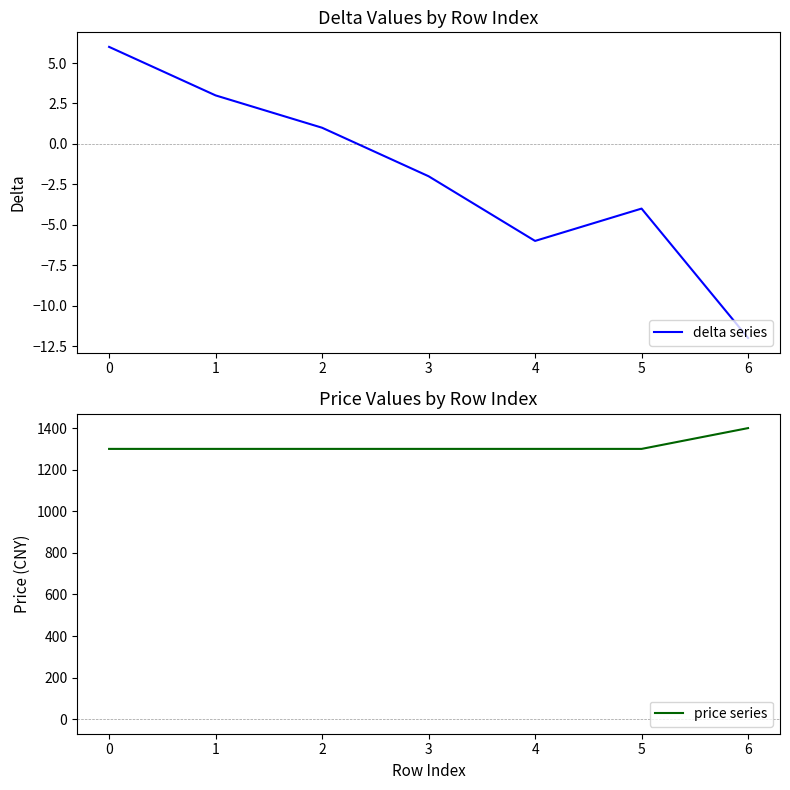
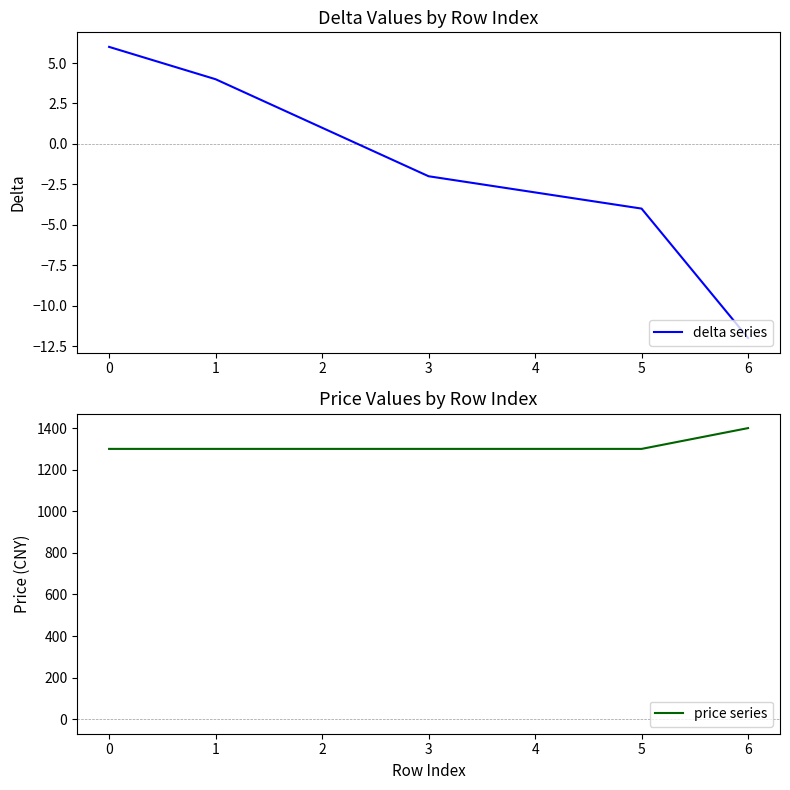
Delta Values by Row Index, 1: 3 -> 4
Delta Values by Row Index, 4: -6 -> -3
